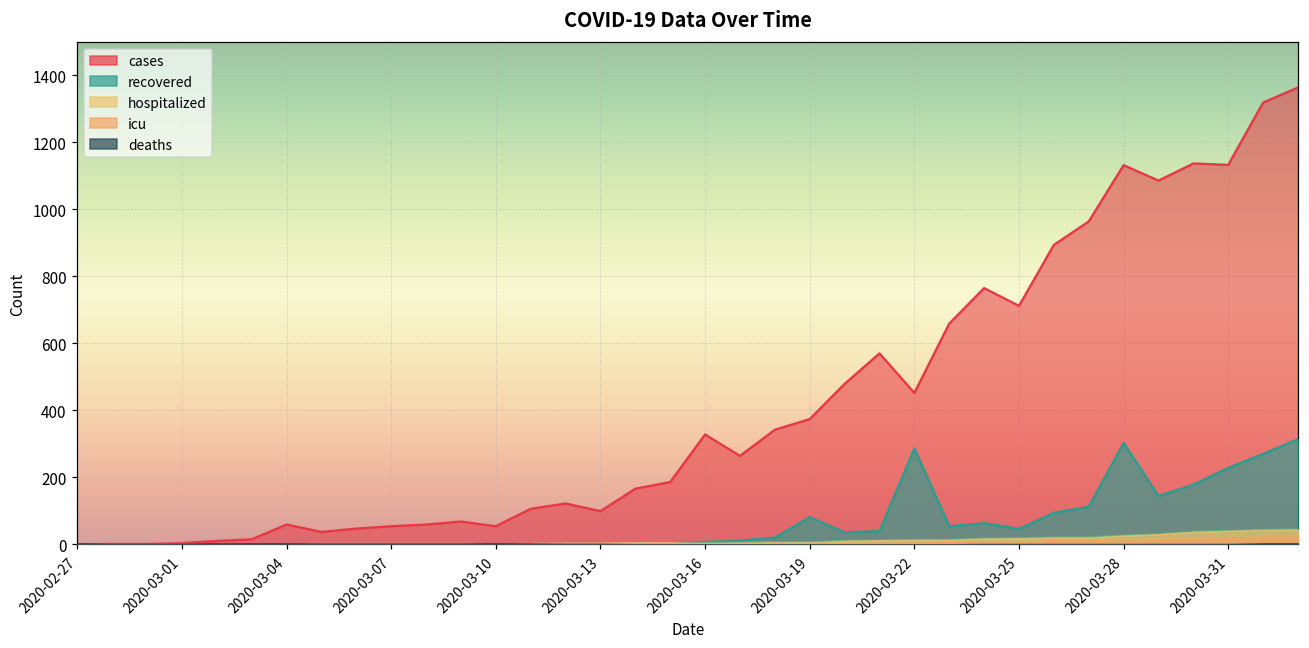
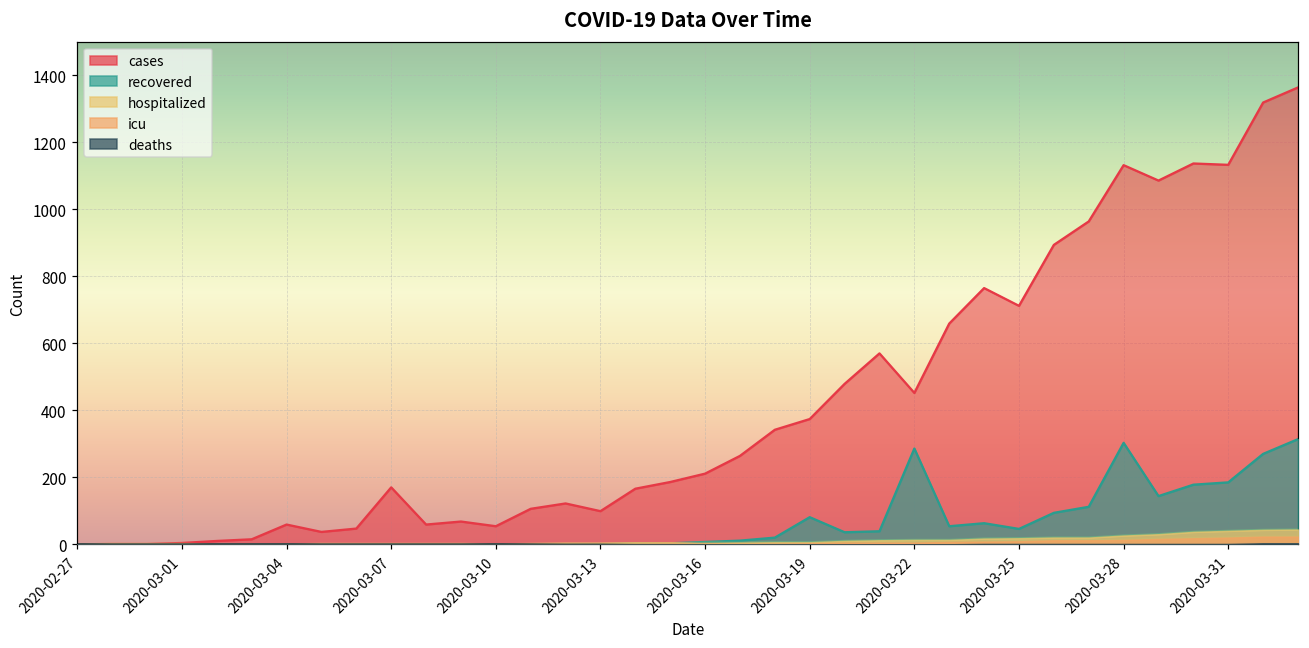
cases, 2020-03-07: 50 -> 170
cases, 2020-03-16: 330 -> 210
recovered, 2020-03-31: 230 -> 190
